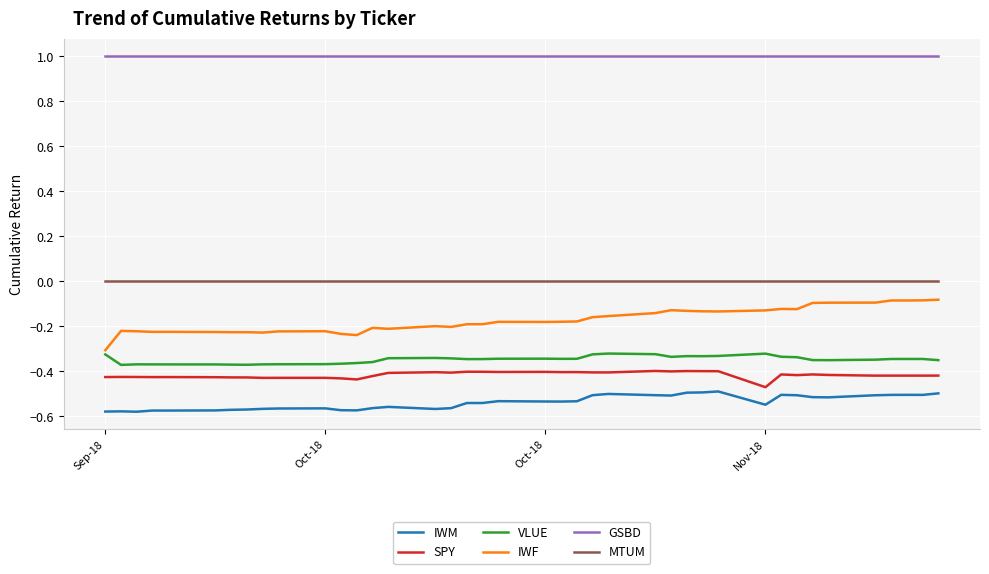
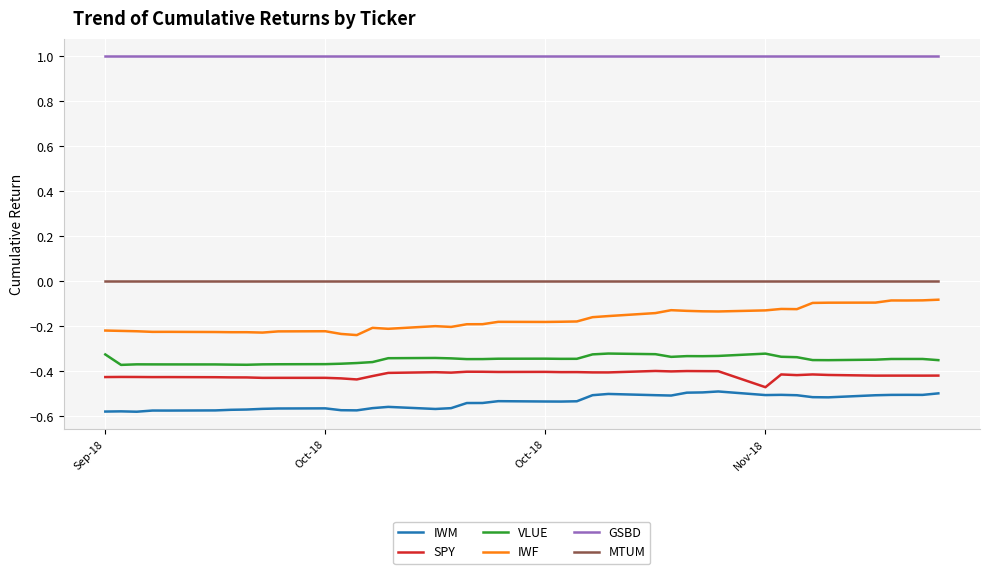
IWF, Sep-18: -0.31 -> -0.22
IWM, Nov-18: -0.55 -> -0.51
